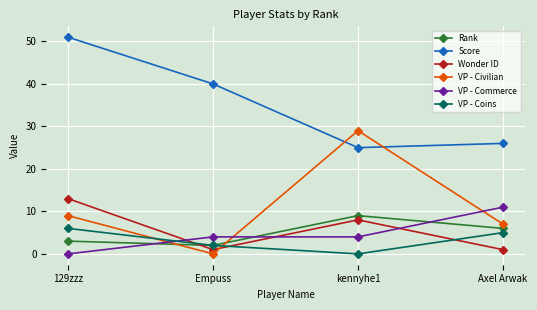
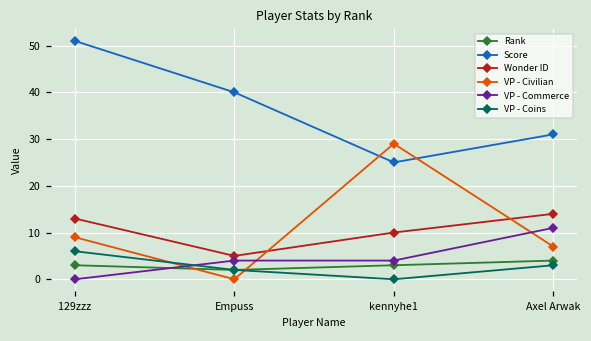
Wonder ID, Empuss: 1 -> 5
Rank, kennyhe1: 9 -> 3
Wonder ID, kennyhe1: 8 -> 10
Rank, Axel Arwak: 6 -> 4
Score, Axel Arwak: 26 -> 31
Wonder ID, Axel Arwak: 1 -> 14
VP - Coins, Axel Arwak: 5 -> 3
